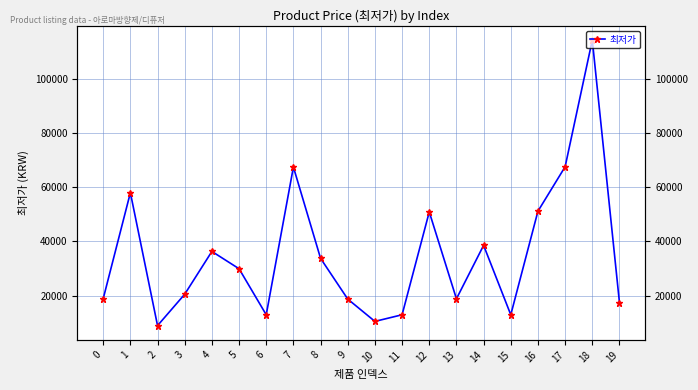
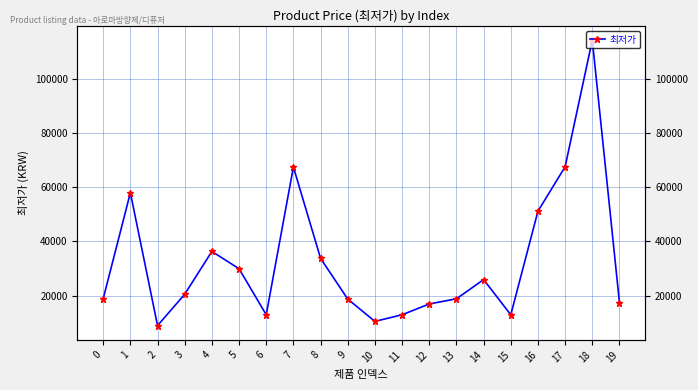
12: 51000 -> 17000
14: 39000 -> 26000
